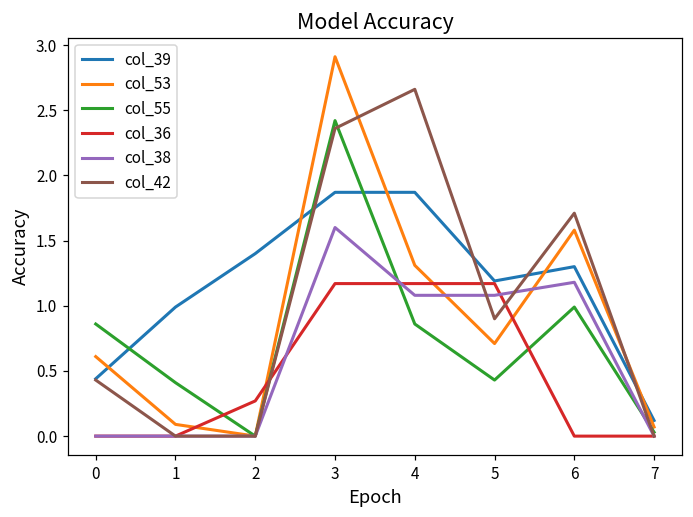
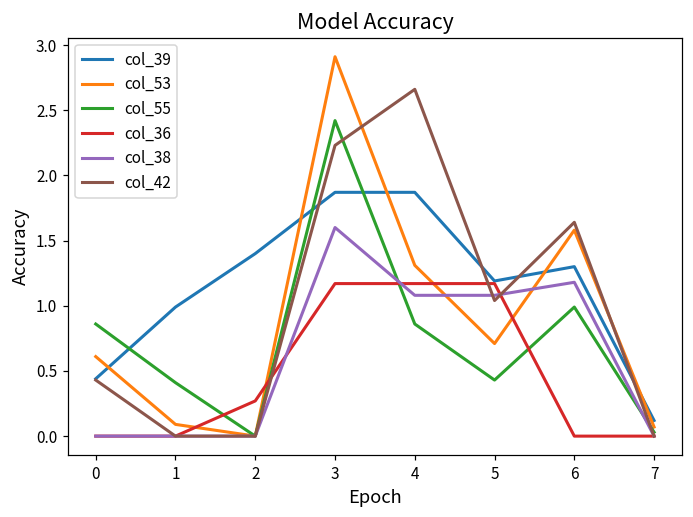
col_42, 3: 2.36 -> 2.23
col_42, 5: 0.90 -> 1.04
col_42, 6: 1.71 -> 1.64
